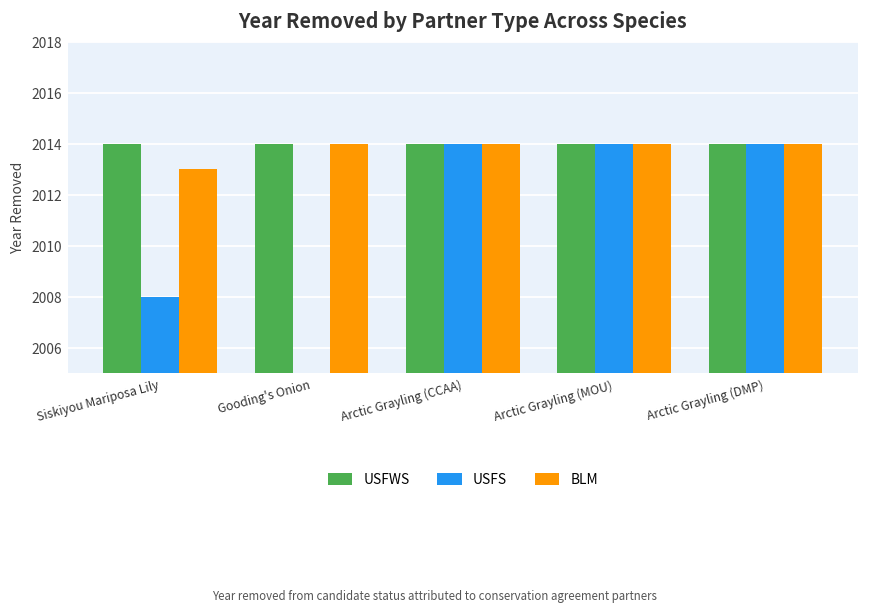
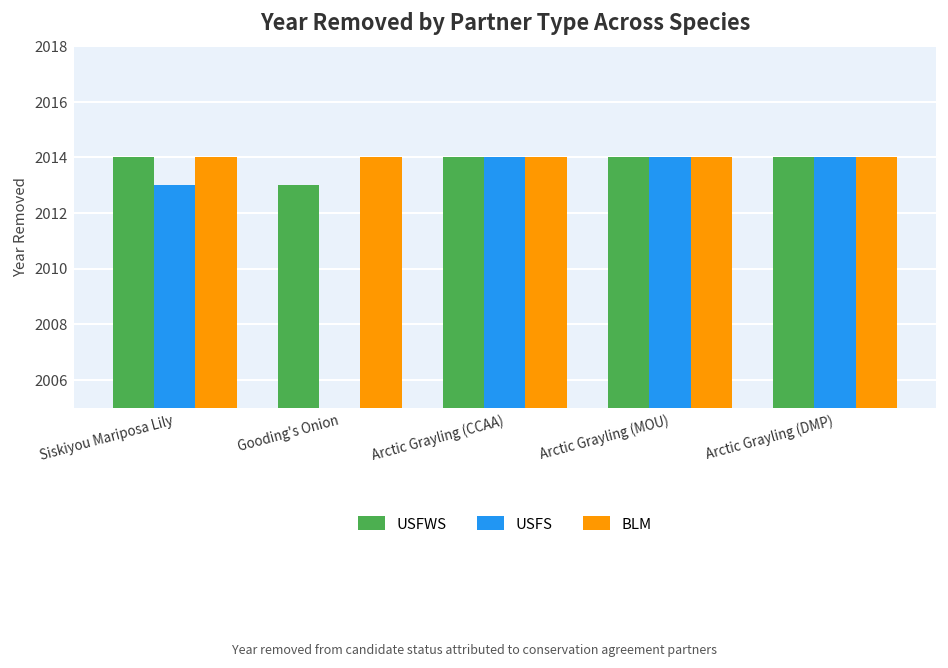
USFS, Siskiyou Mariposa Lily: 2008 -> 2013
BLM, Siskiyou Mariposa Lily: 2013 -> 2014
USFWS, Gooding's Onion: 2014 -> 2013
